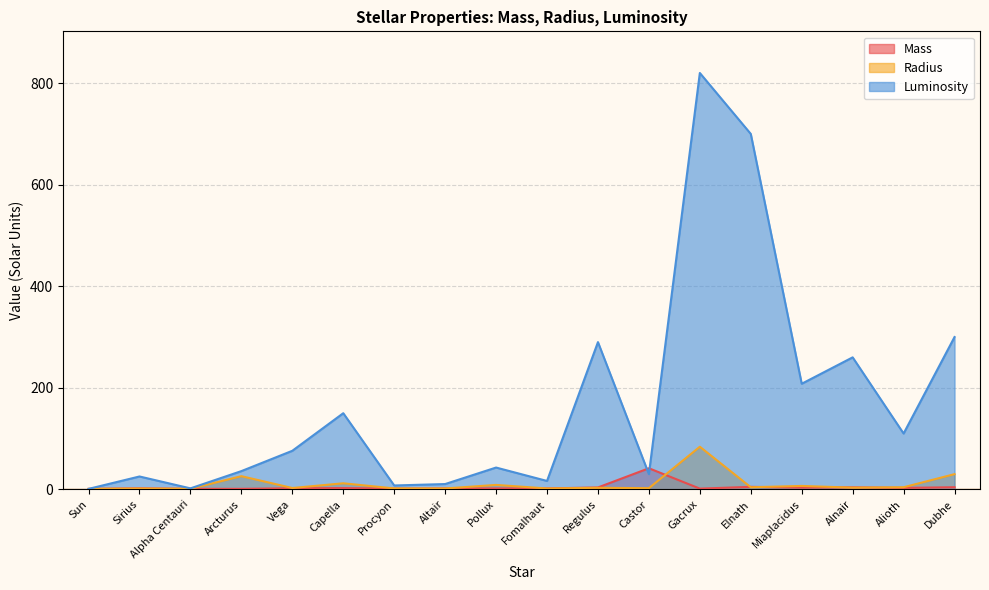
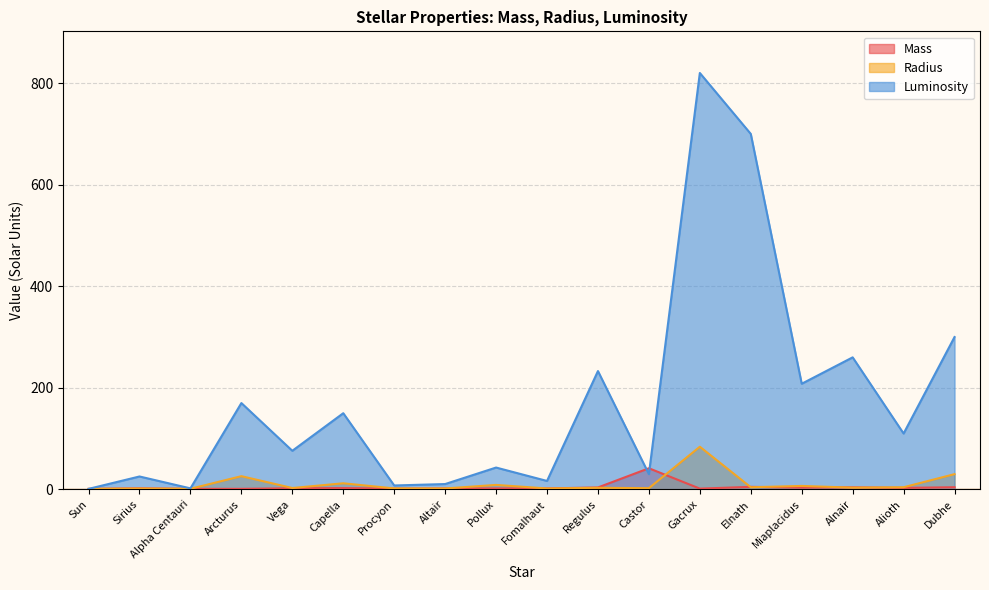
Luminosity, Arcturus: 40 -> 170
Luminosity, Regulus: 290 -> 230
